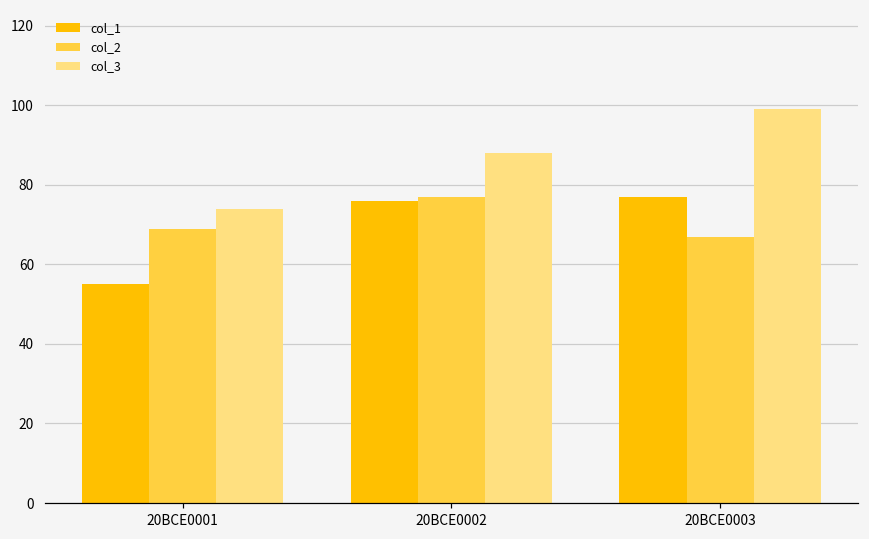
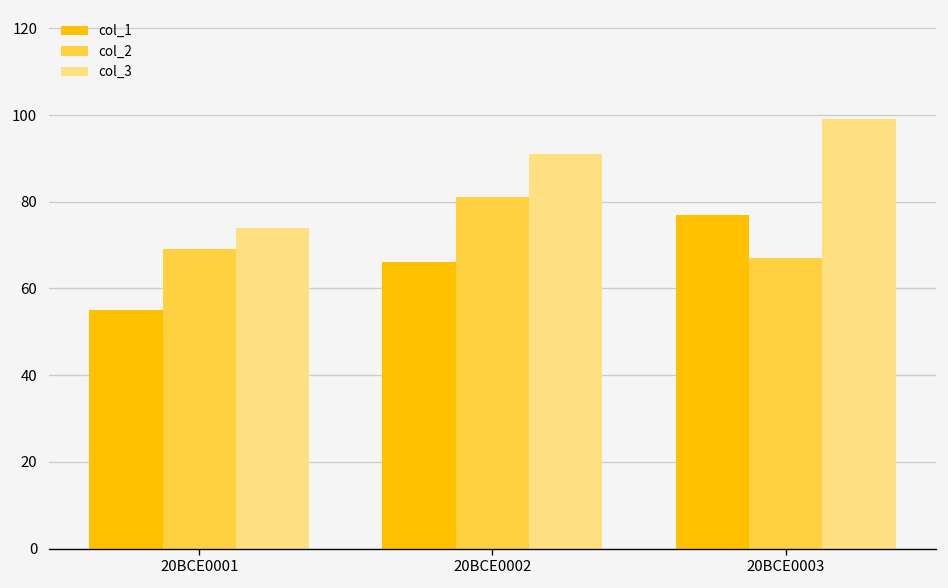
col_1, 20BCE0002: 76 -> 66
col_2, 20BCE0002: 77 -> 81
col_3, 20BCE0002: 88 -> 91
